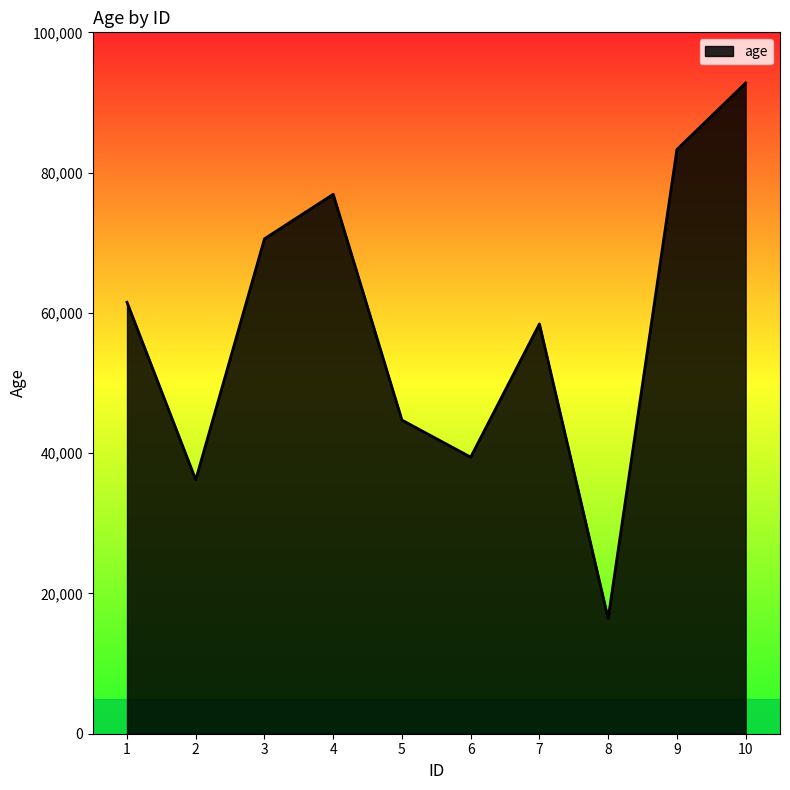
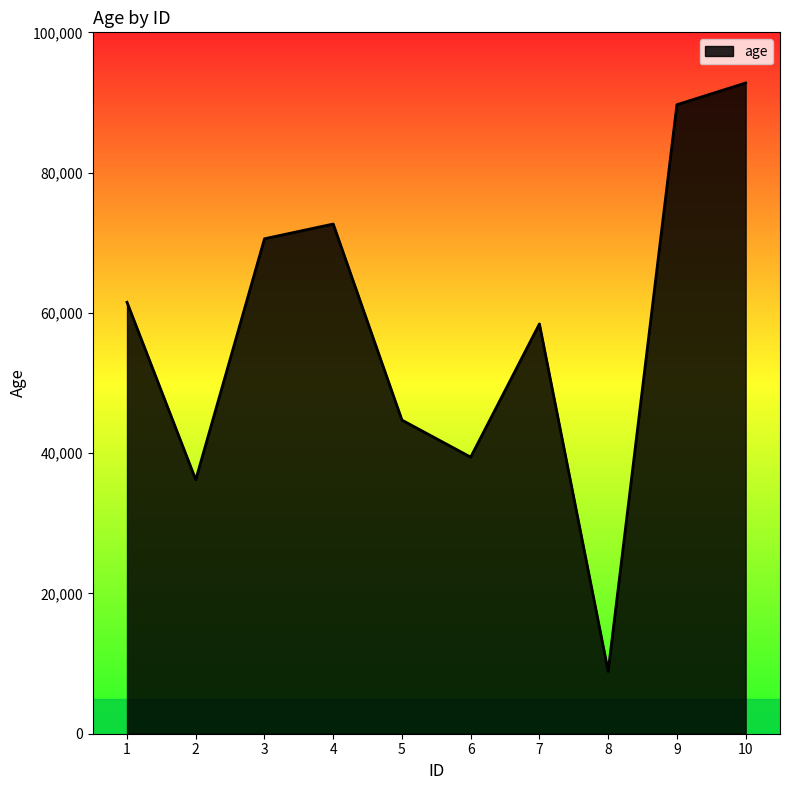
age, 4: 77,000 -> 73,000
age, 8: 16,000 -> 9,000
age, 9: 83,000 -> 90,000
